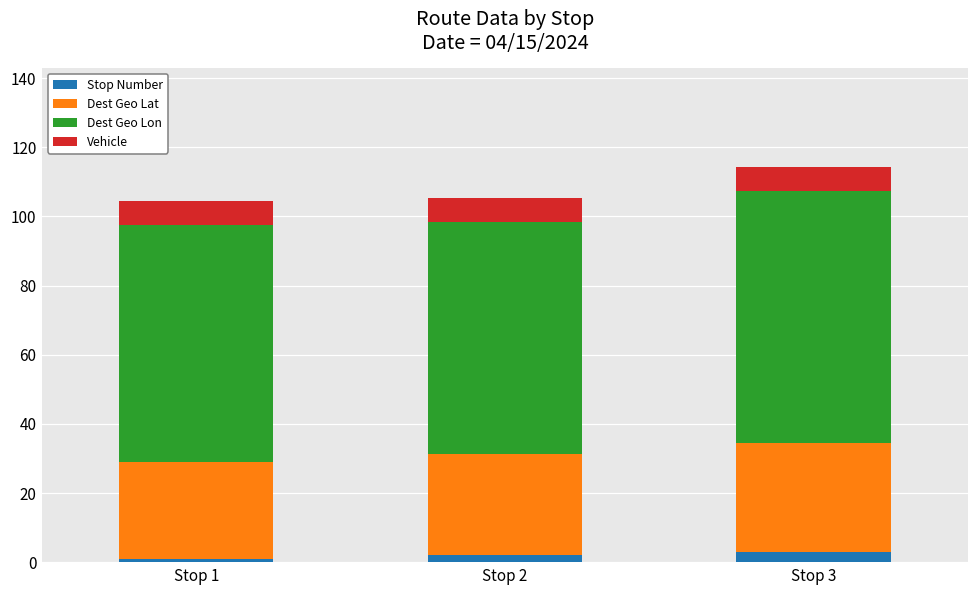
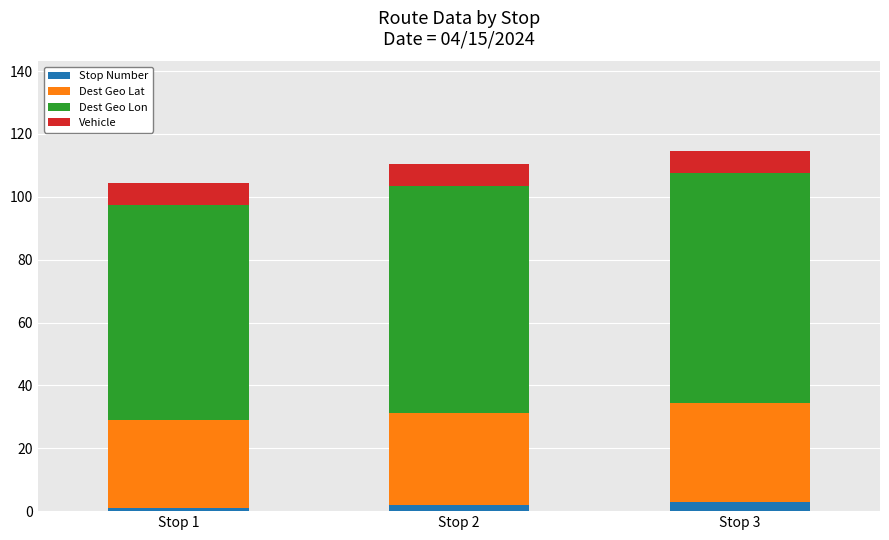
Dest Geo Lon, Stop 2: 67 -> 72
